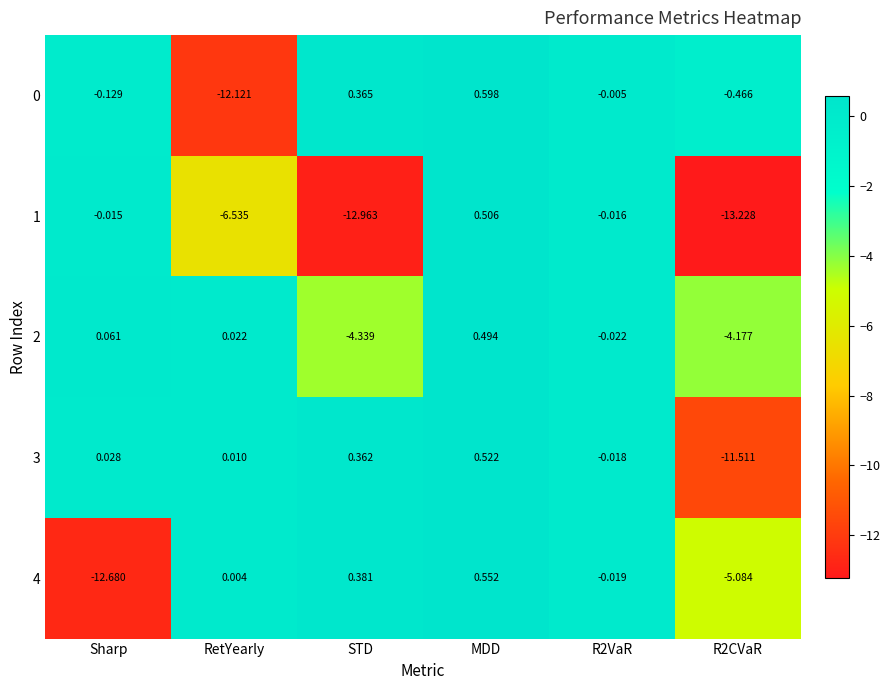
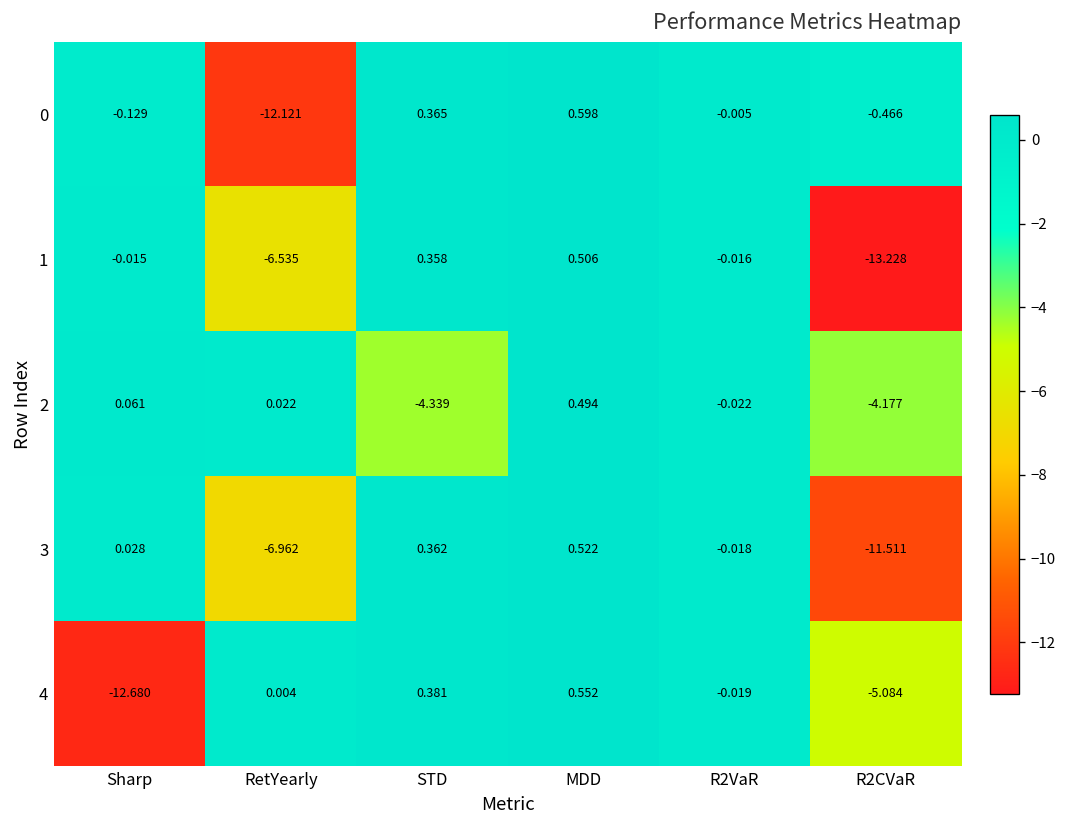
1, STD: -12.963 -> 0.358
3, RetYearly: 0.010 -> -6.962
